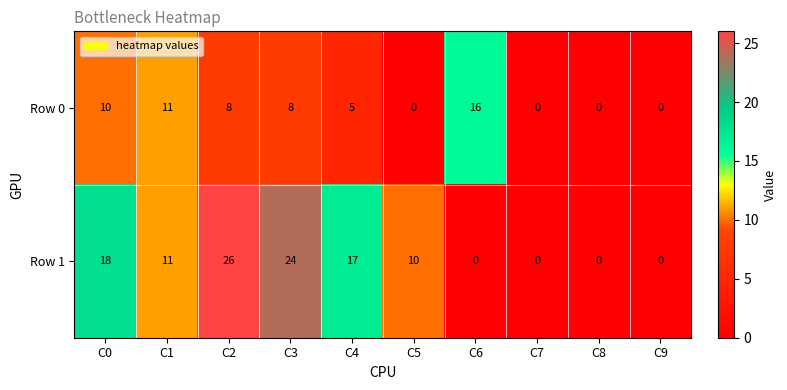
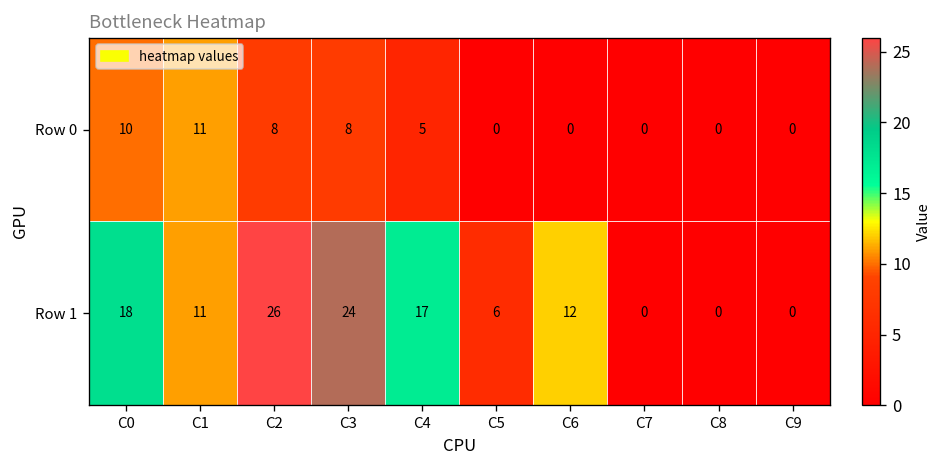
Row 0, C6: 16 -> 0
Row 1, C5: 10 -> 6
Row 1, C6: 0 -> 12
